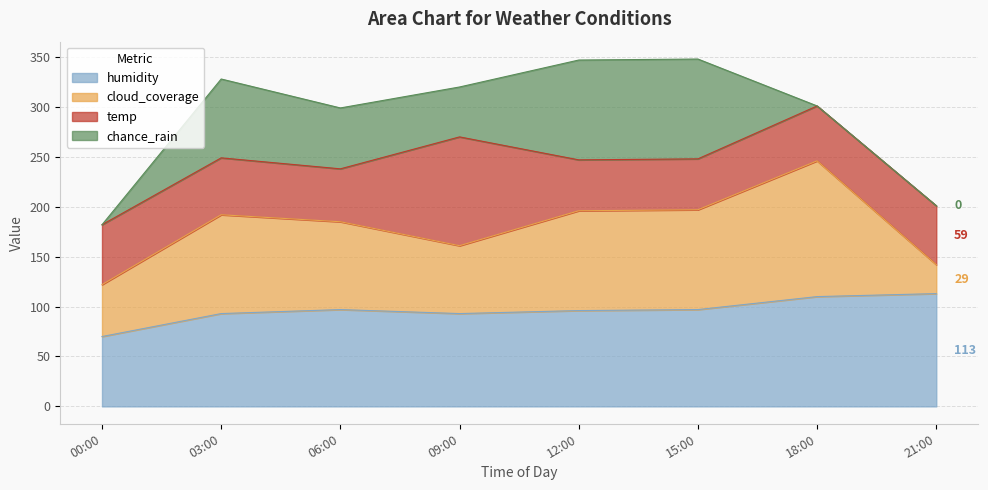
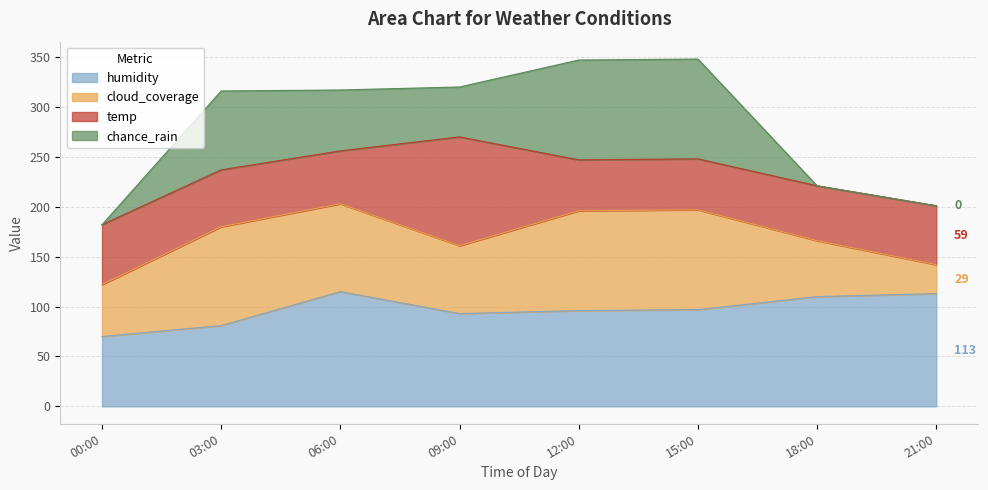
humidity, 03:00: 90 -> 80
humidity, 06:00: 100 -> 120
cloud_coverage, 18:00: 140 -> 60
